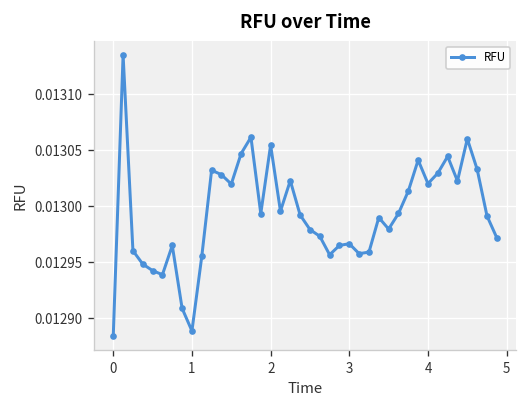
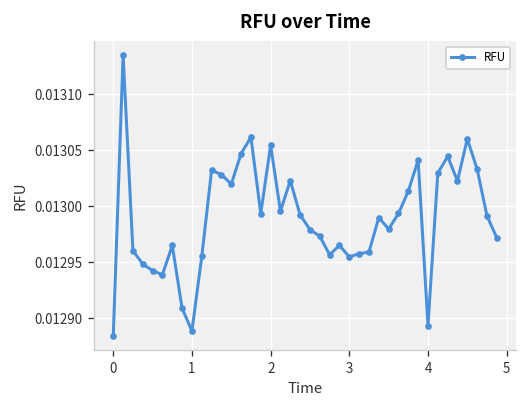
3: 0.01297 -> 0.01295
4: 0.01302 -> 0.01289
